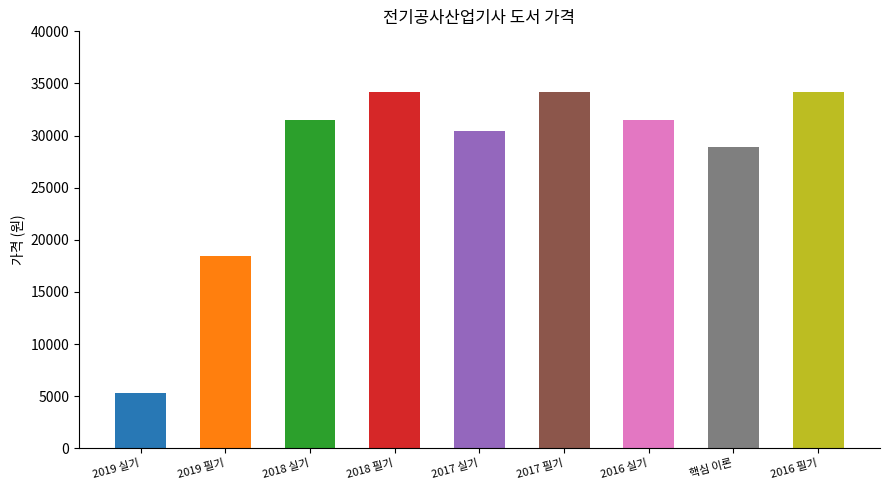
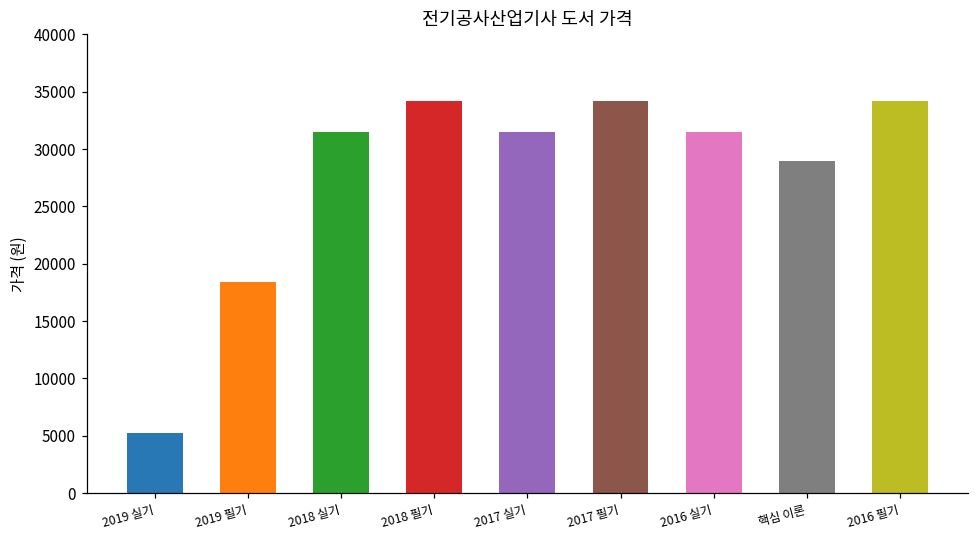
2017 실기: 30400 -> 31500
